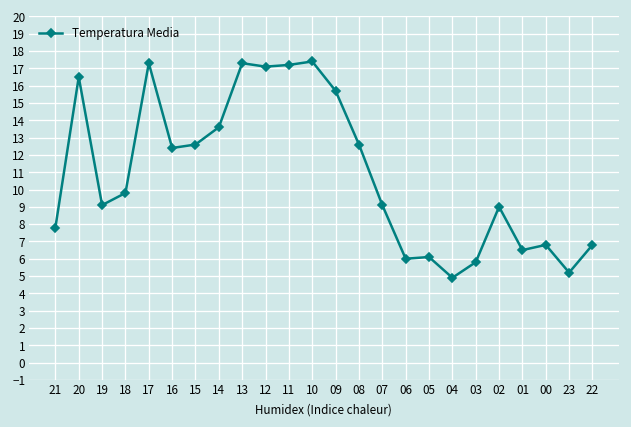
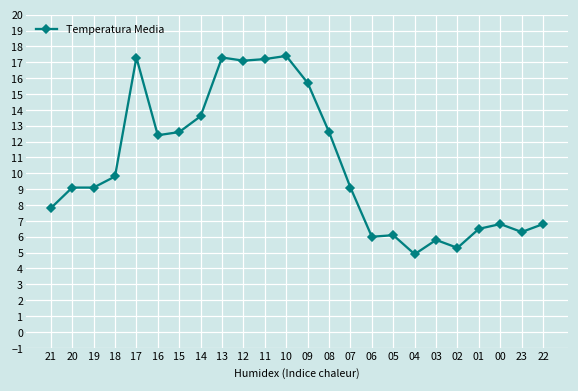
20: 16.5 -> 9.1
02: 9.0 -> 5.3
23: 5.2 -> 6.3
